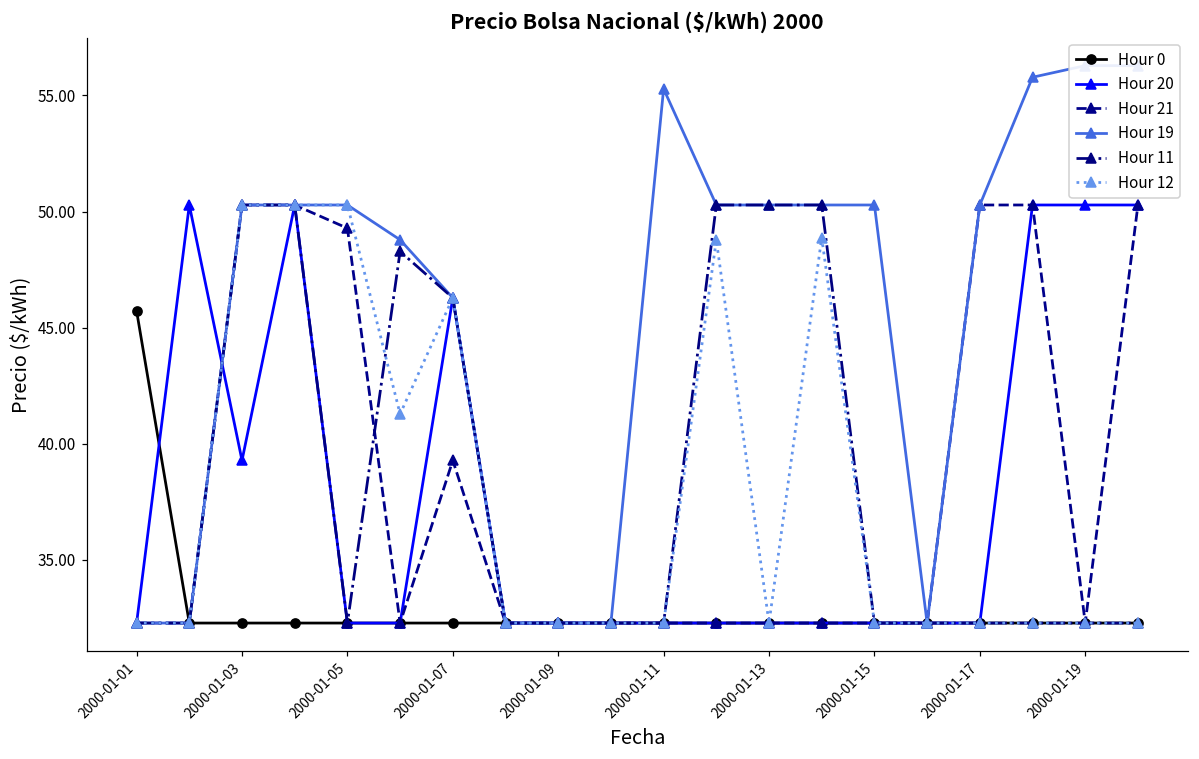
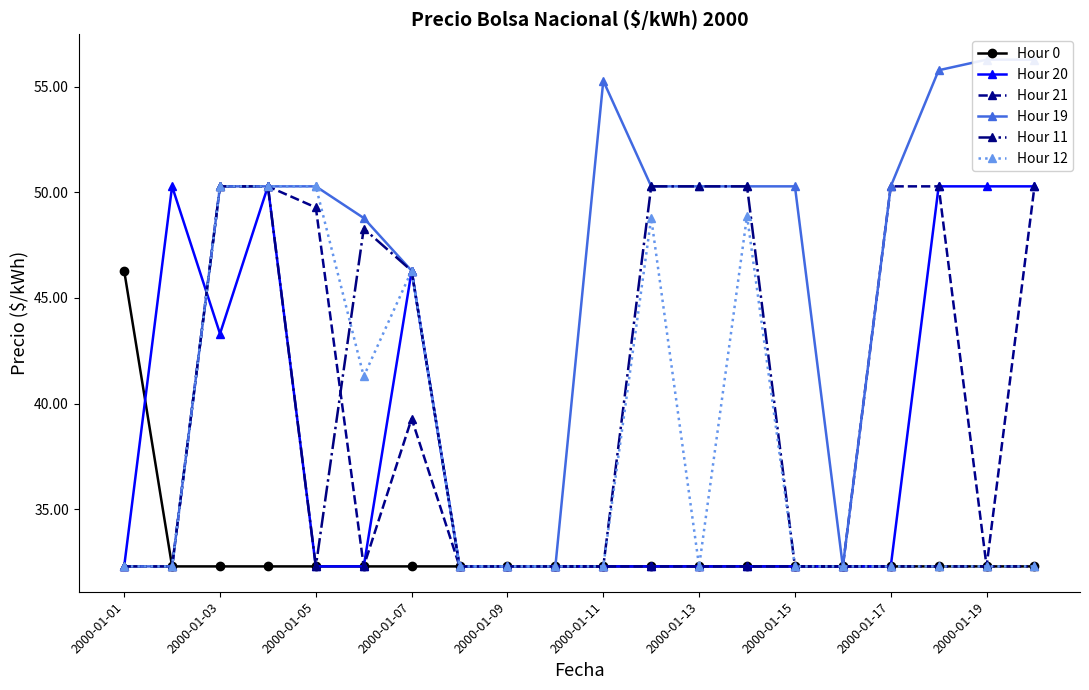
Hour 0, 2000-01-01: 45.7 -> 46.3
Hour 20, 2000-01-03: 39.3 -> 43.3
